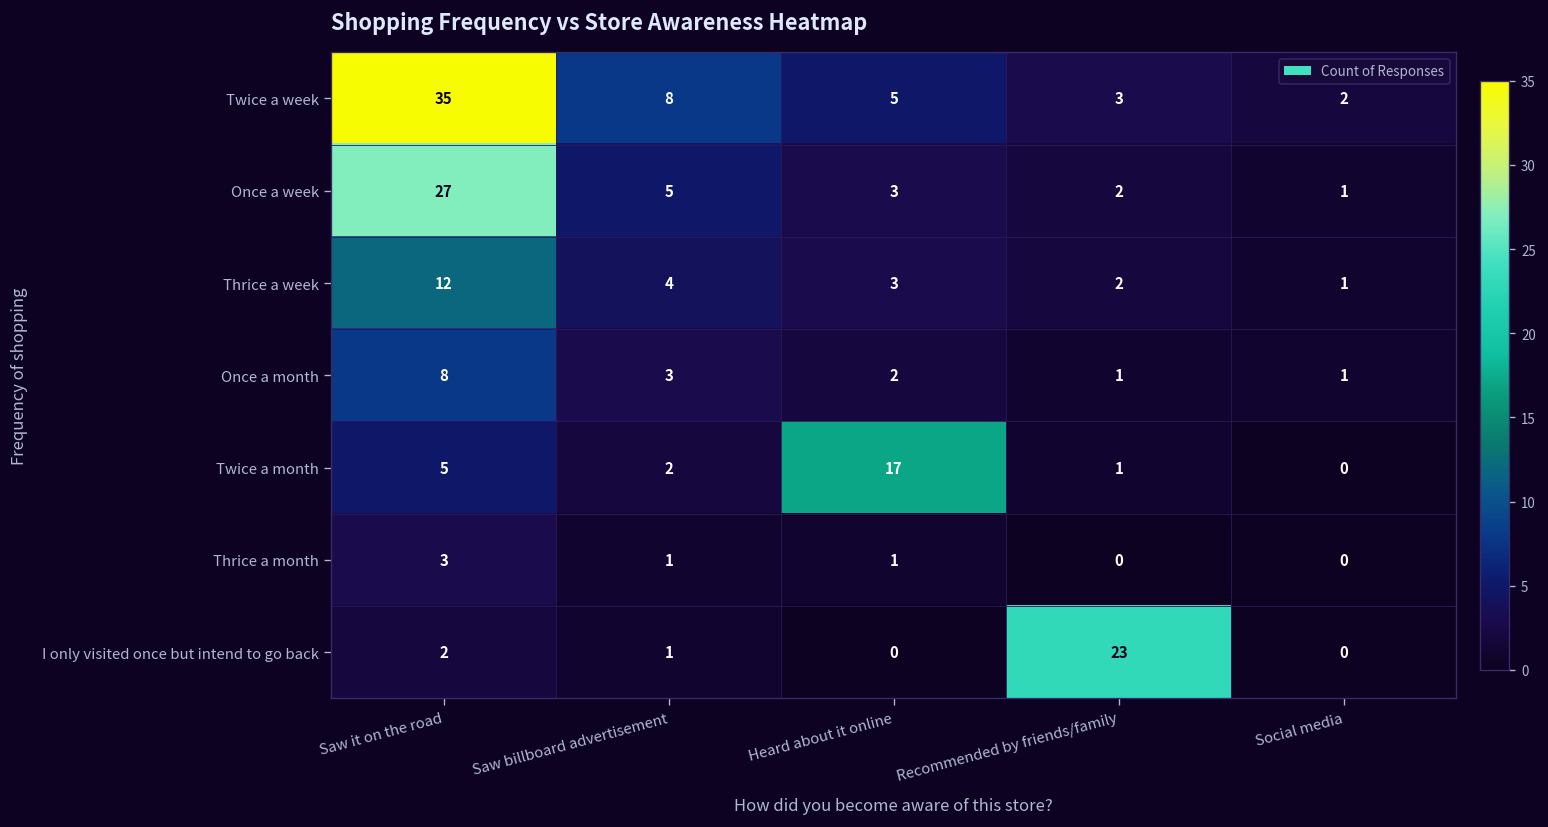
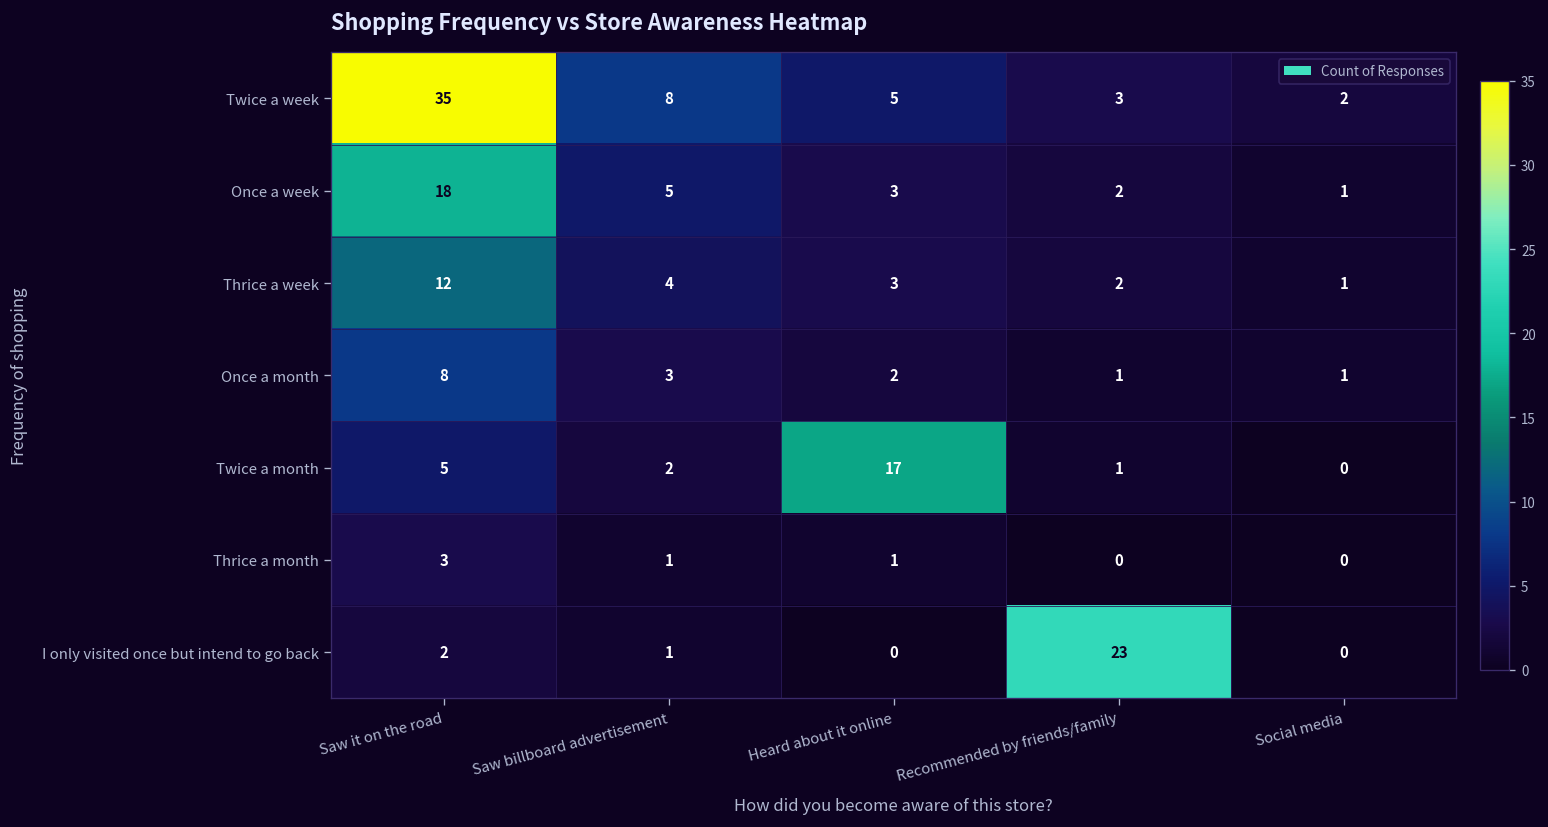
Once a week, Saw it on the road: 27 -> 18
